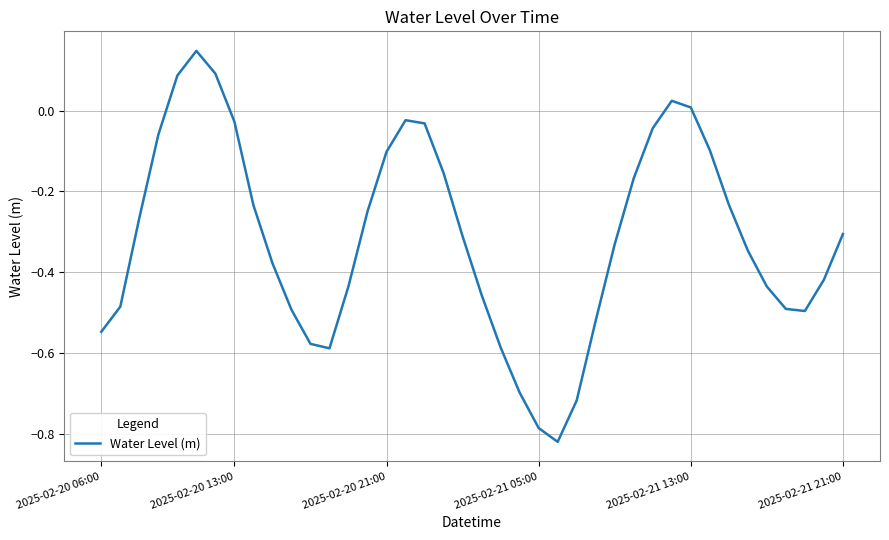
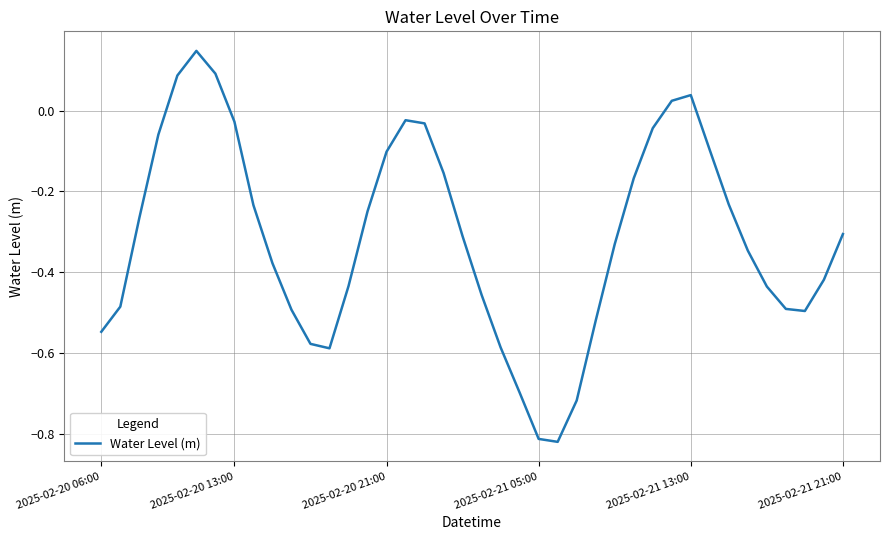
2025-02-21 05:00: -0.79 -> -0.81
2025-02-21 13:00: 0.01 -> 0.04
